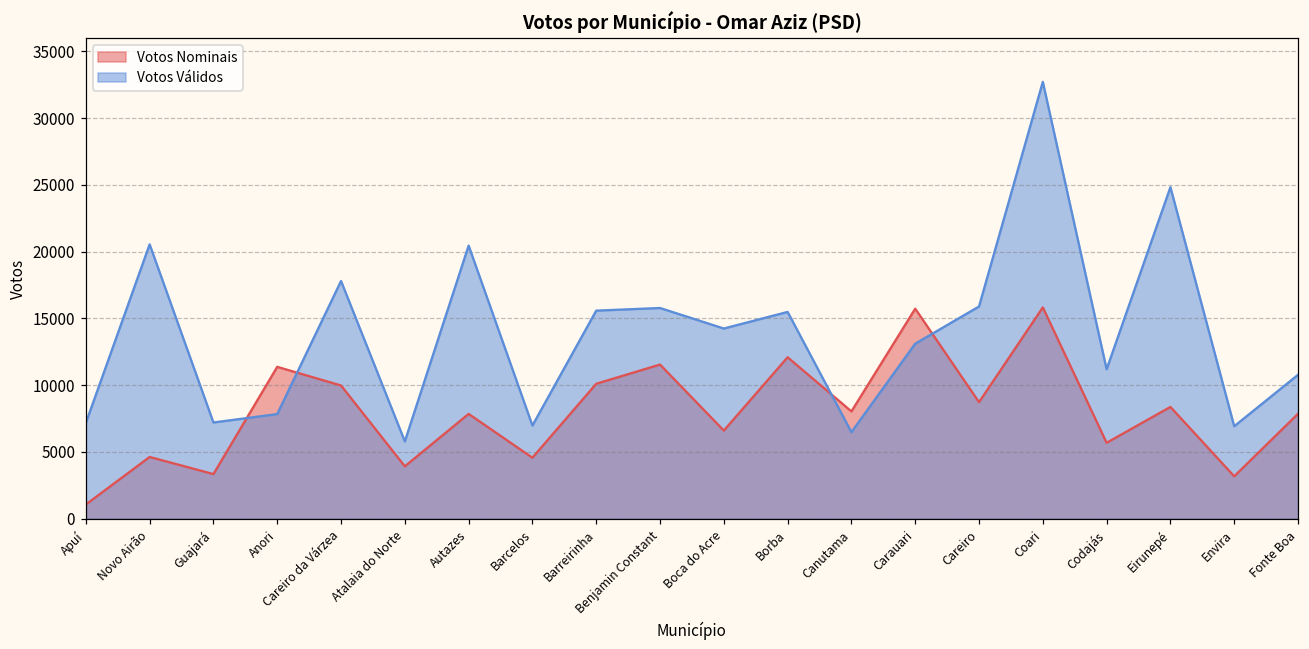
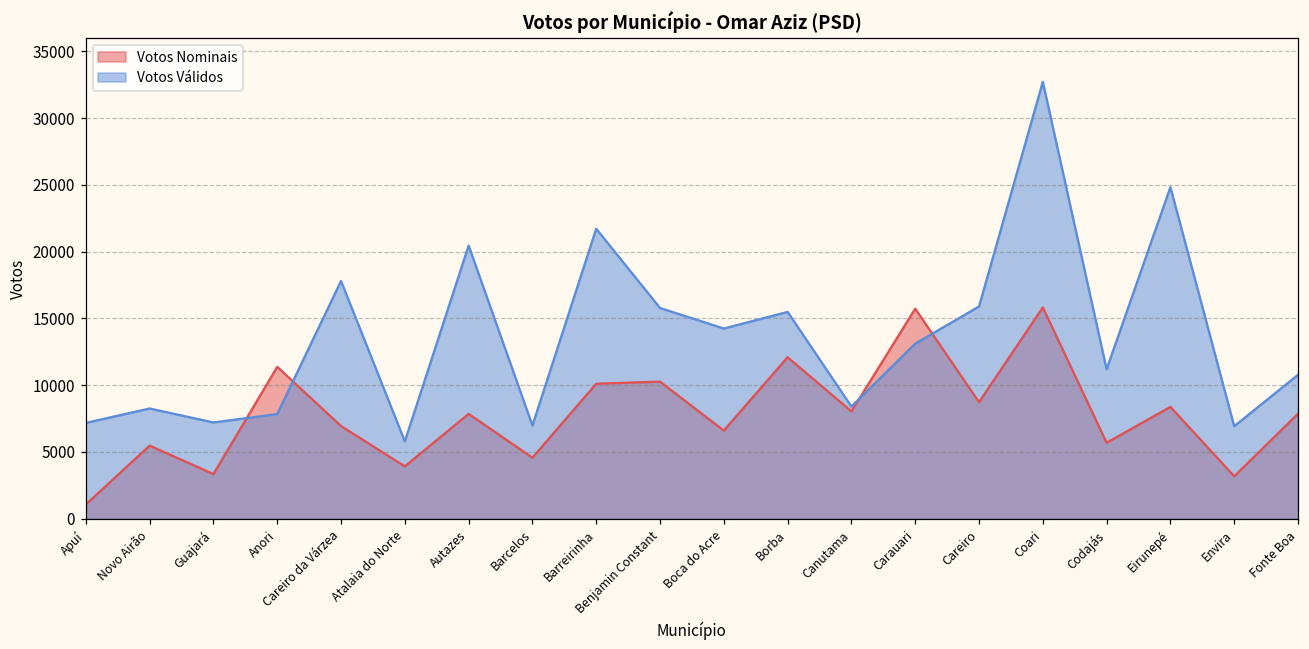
Votos Nominais, Novo Airão: 4600 -> 5500
Votos Válidos, Novo Airão: 20500 -> 8300
Votos Nominais, Careiro da Várzea: 10000 -> 6900
Votos Válidos, Barreirinha: 15600 -> 21700
Votos Nominais, Benjamin Constant: 11500 -> 10300
Votos Válidos, Canutama: 6500 -> 8400
